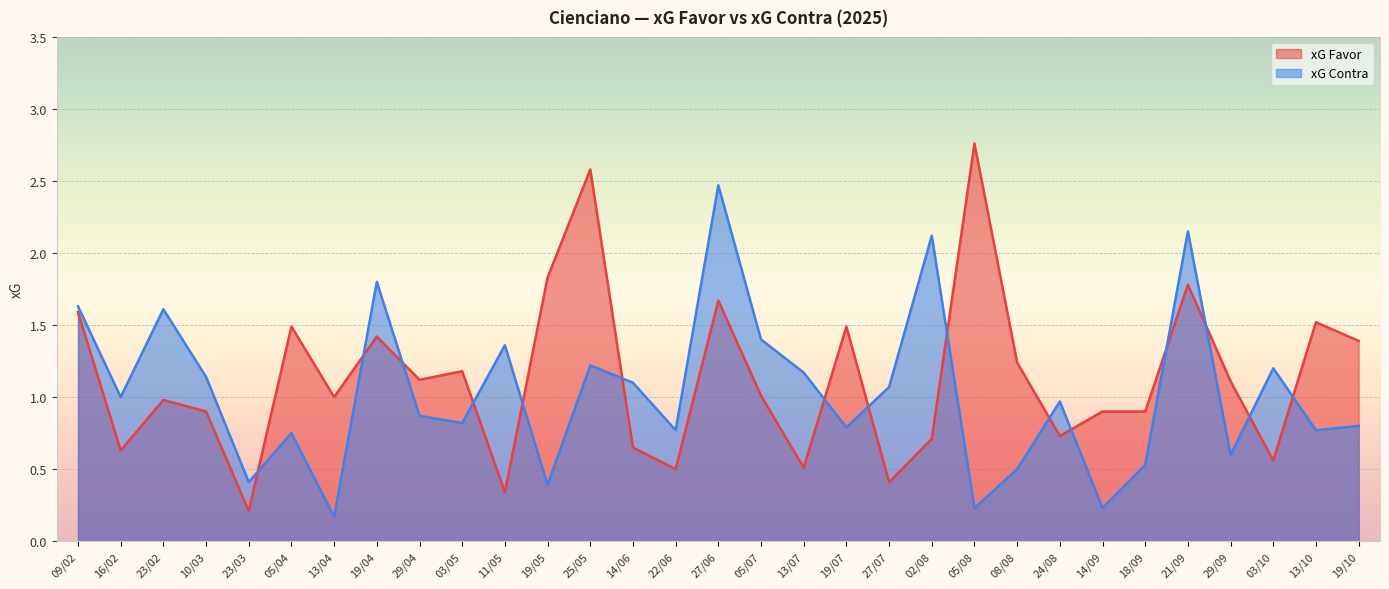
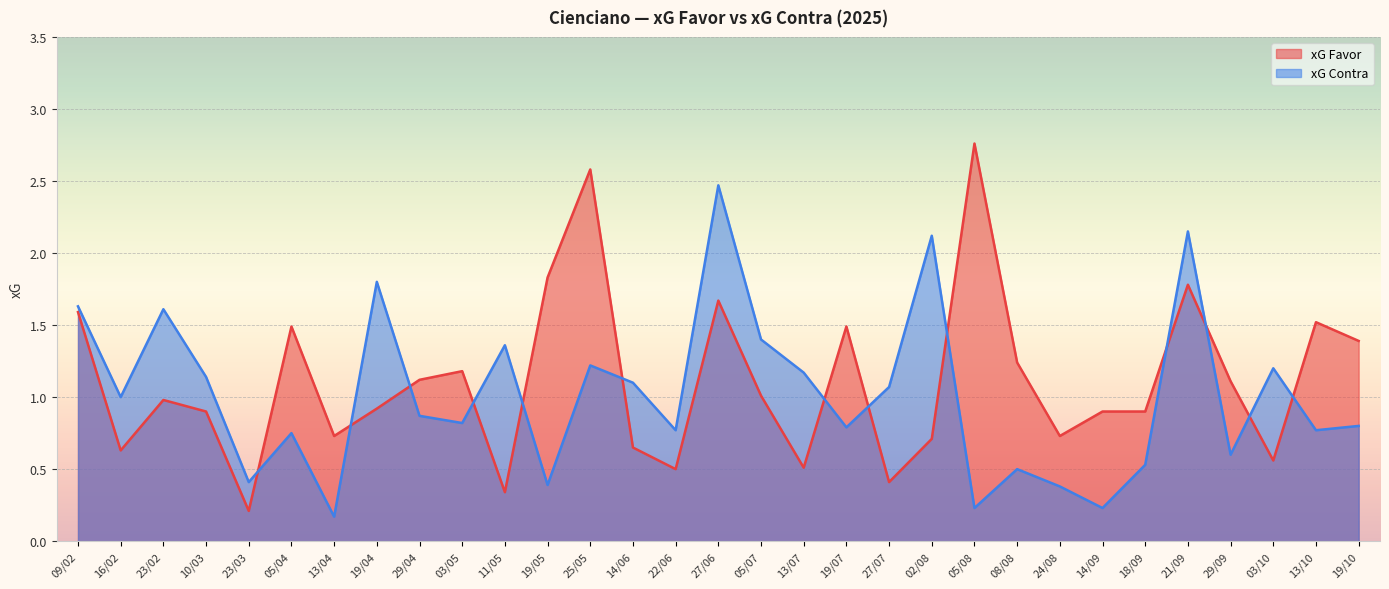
xG Favor, 13/04: 1.00 -> 0.73
xG Favor, 19/04: 1.42 -> 0.92
xG Contra, 24/08: 0.97 -> 0.38
